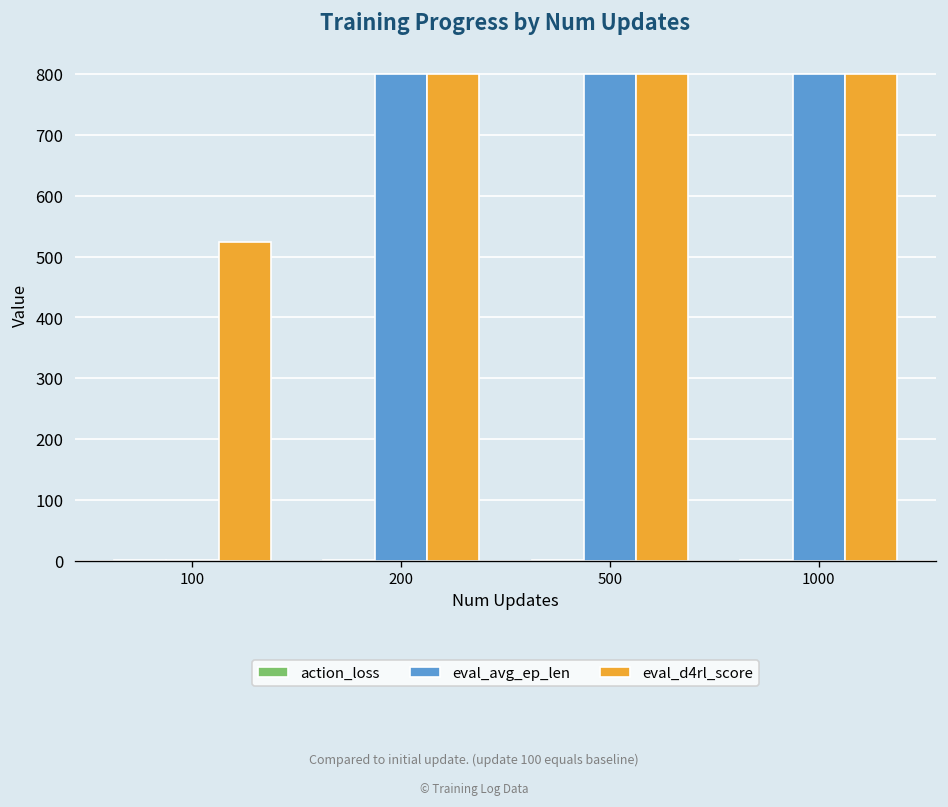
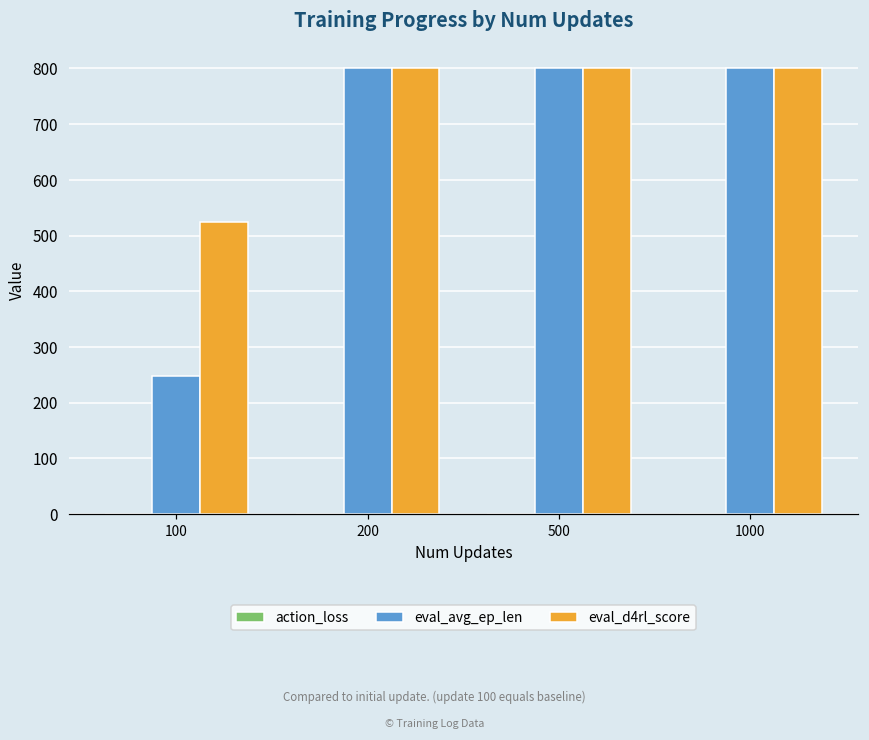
eval_avg_ep_len, 100: 0 -> 250
